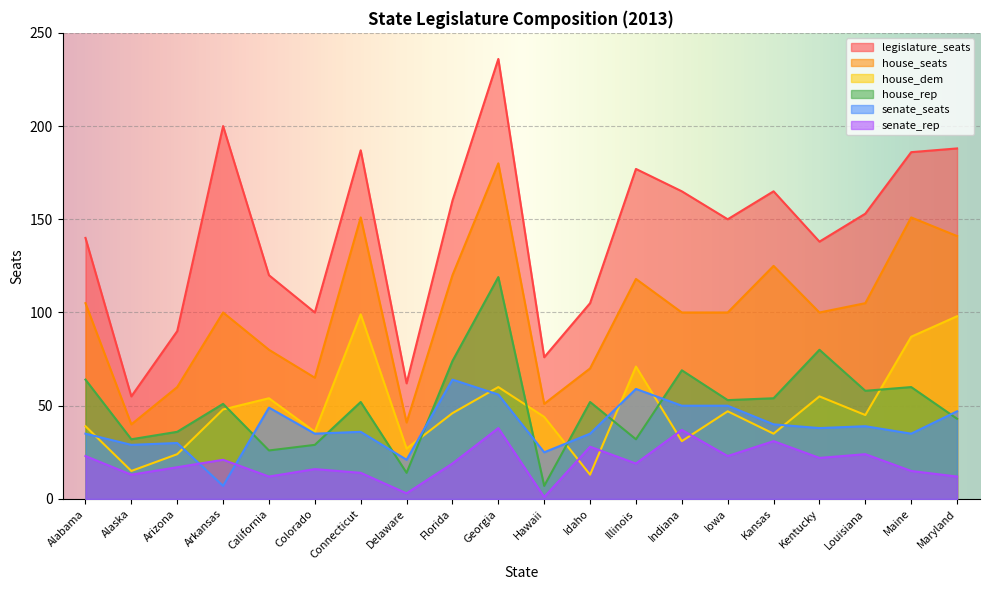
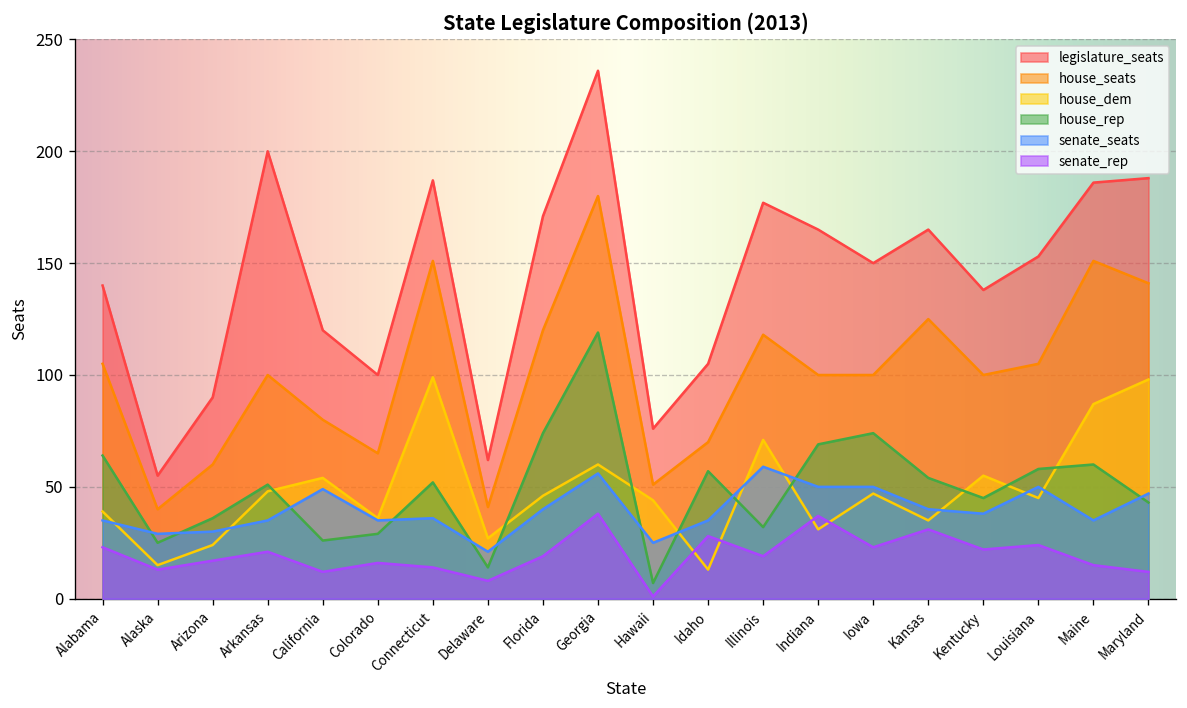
house_rep, Alaska: 32 -> 25
senate_seats, Arkansas: 7 -> 35
senate_rep, Delaware: 3 -> 8
legislature_seats, Florida: 160 -> 171
senate_seats, Florida: 64 -> 40
house_rep, Idaho: 52 -> 57
house_rep, Iowa: 53 -> 74
house_rep, Kentucky: 80 -> 45
senate_seats, Louisiana: 39 -> 50
